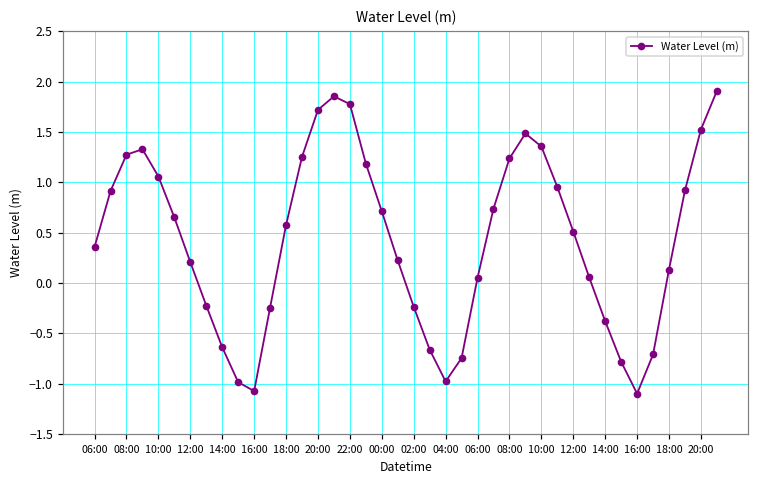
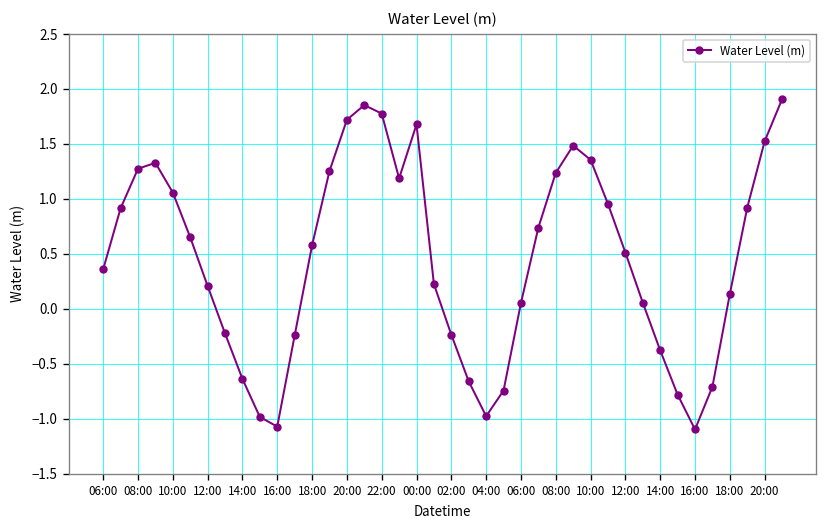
00:00: 0.7 -> 1.7
